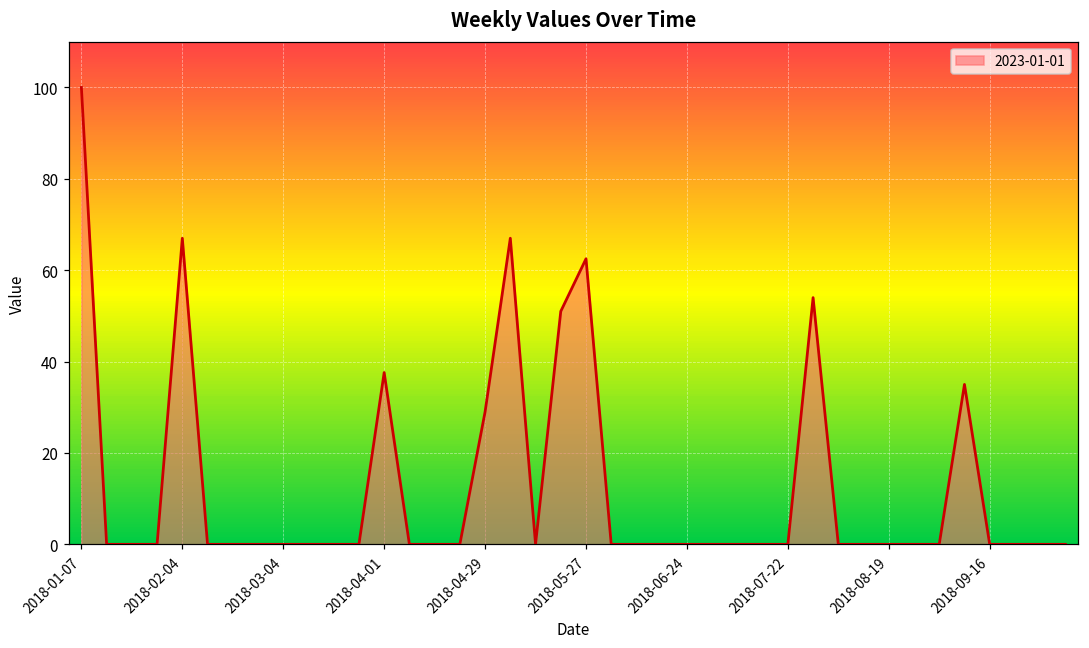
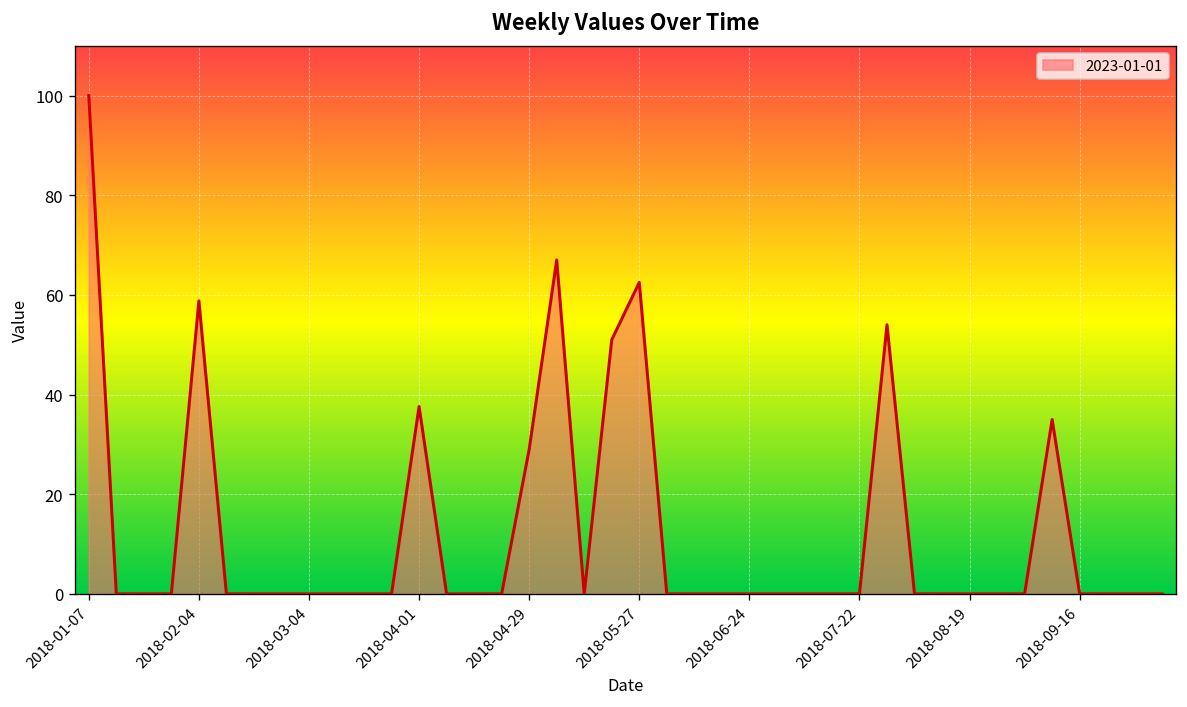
2018-02-04: 67 -> 59
